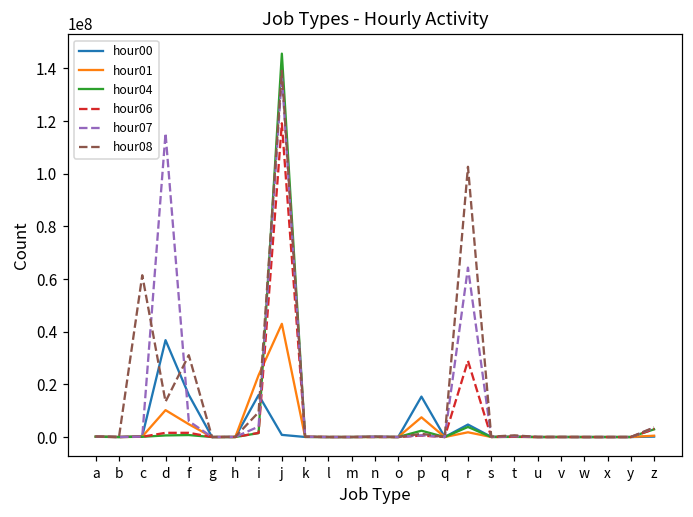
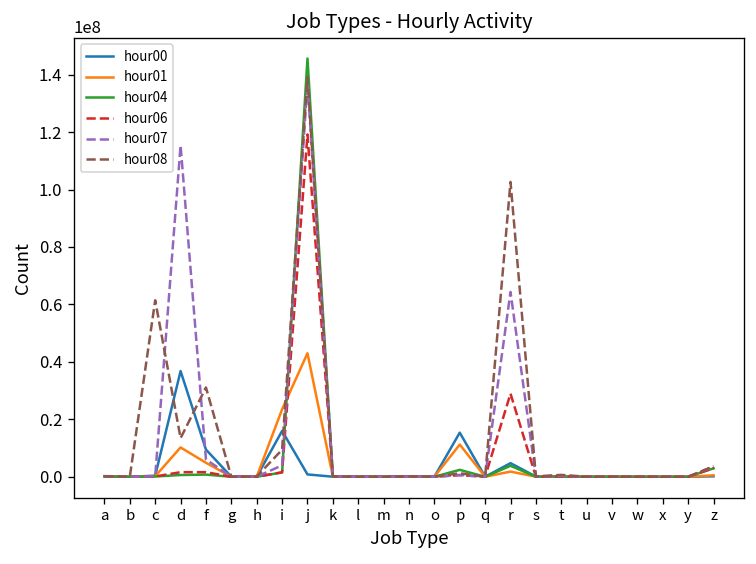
hour00, f: 16000000 -> 9000000
hour01, p: 7000000 -> 11000000
